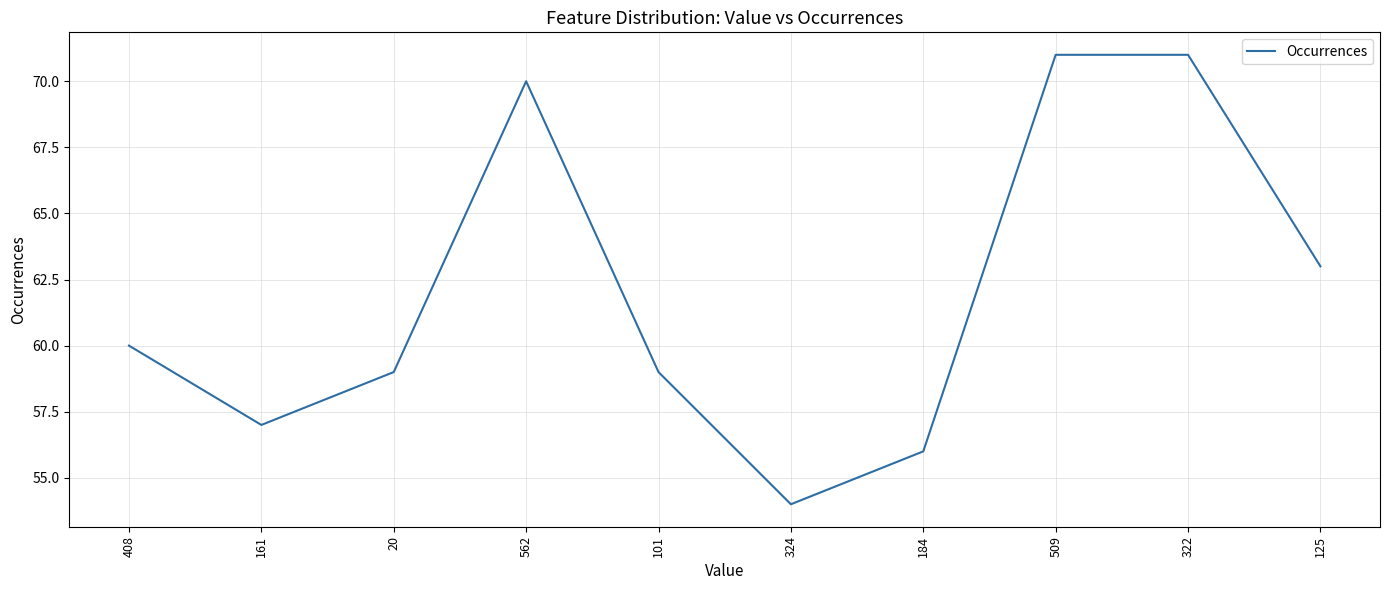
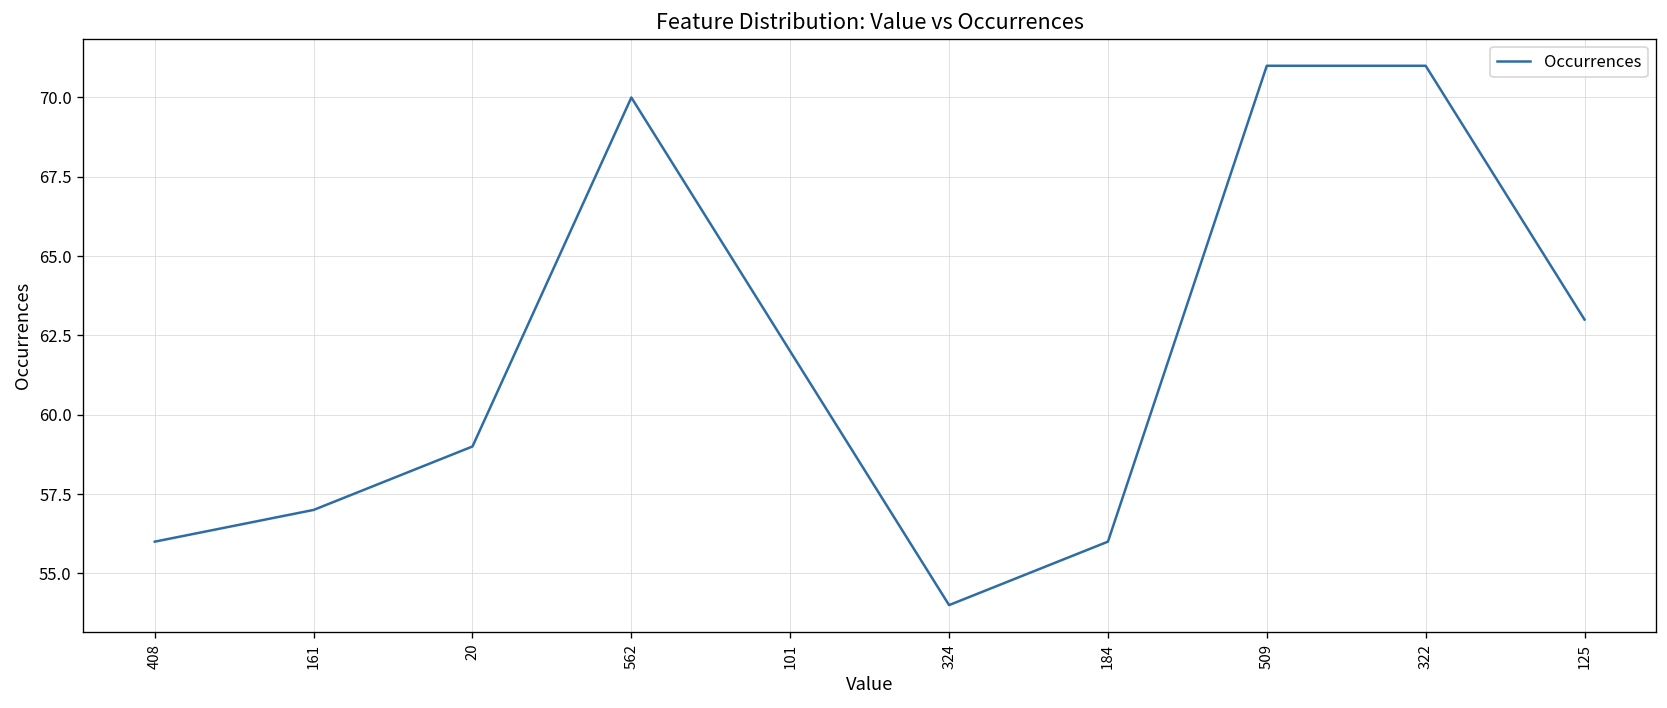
408: 60 -> 56
101: 59 -> 62
